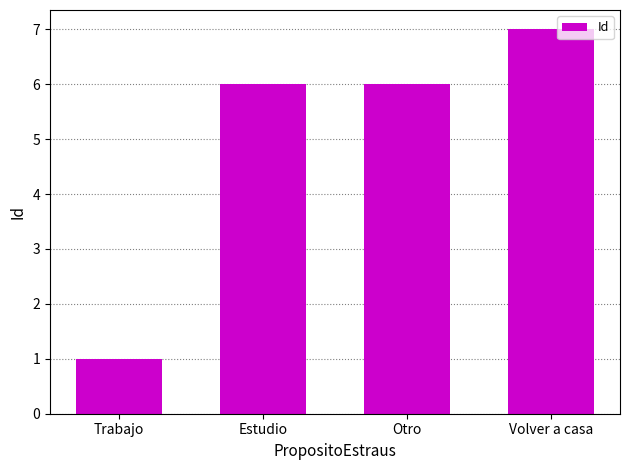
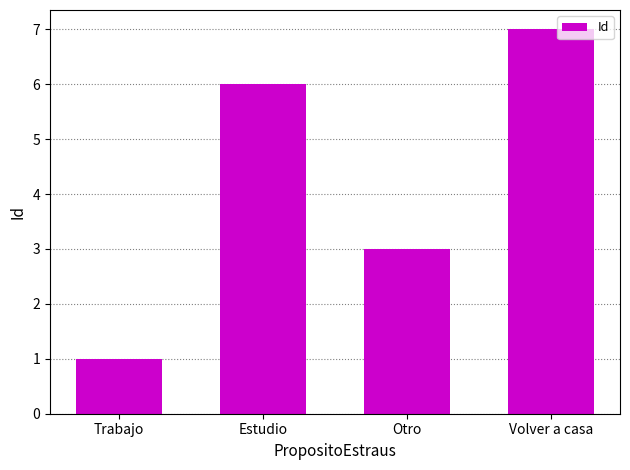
Otro: 6 -> 3
